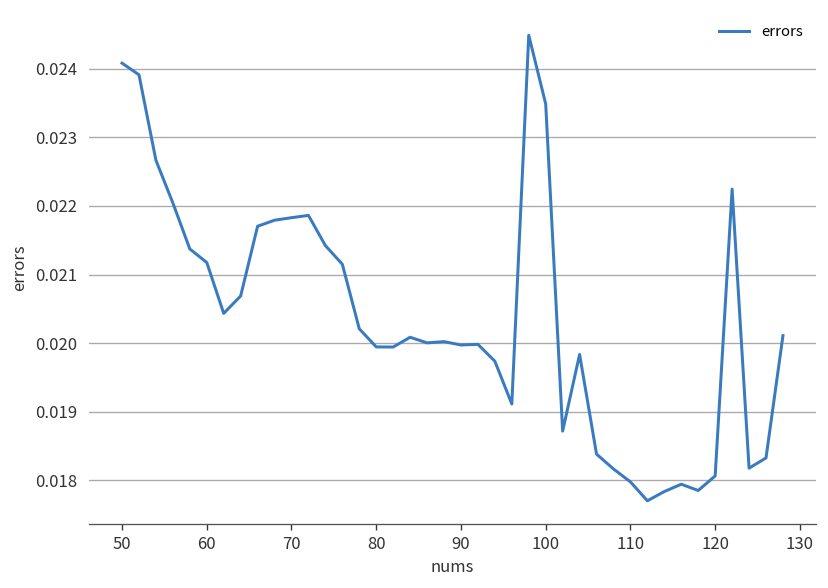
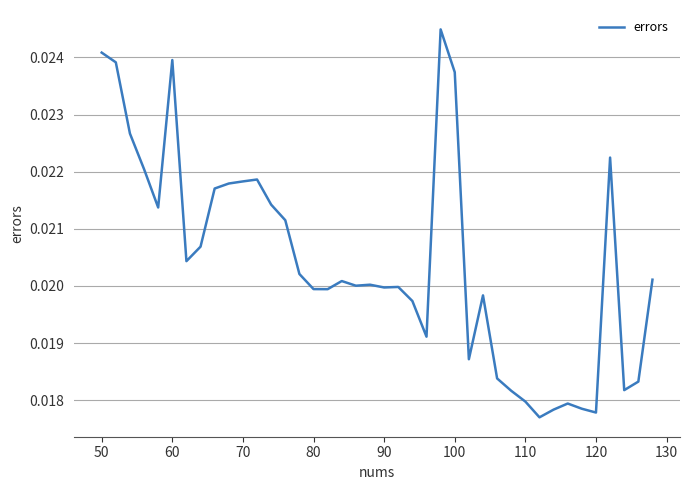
60: 0.0212 -> 0.0240
100: 0.0235 -> 0.0237
120: 0.0181 -> 0.0178
